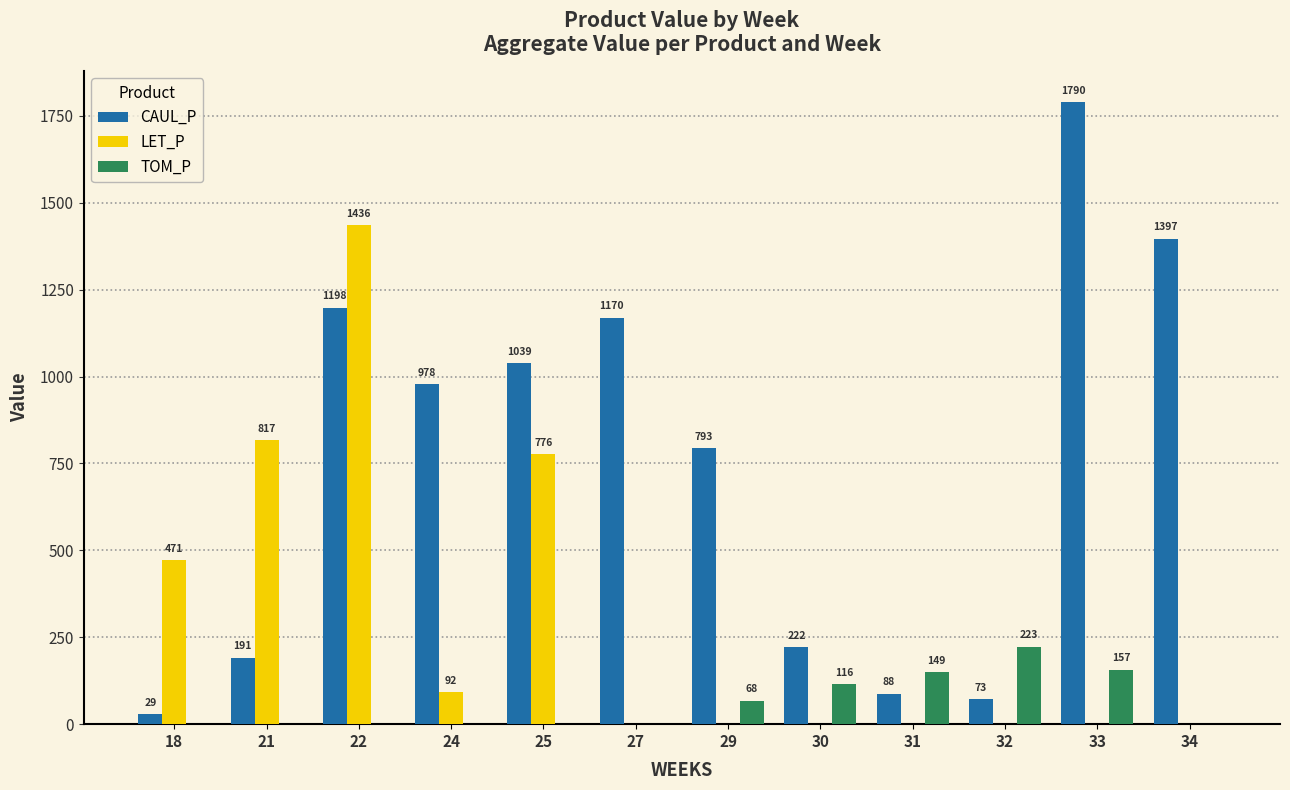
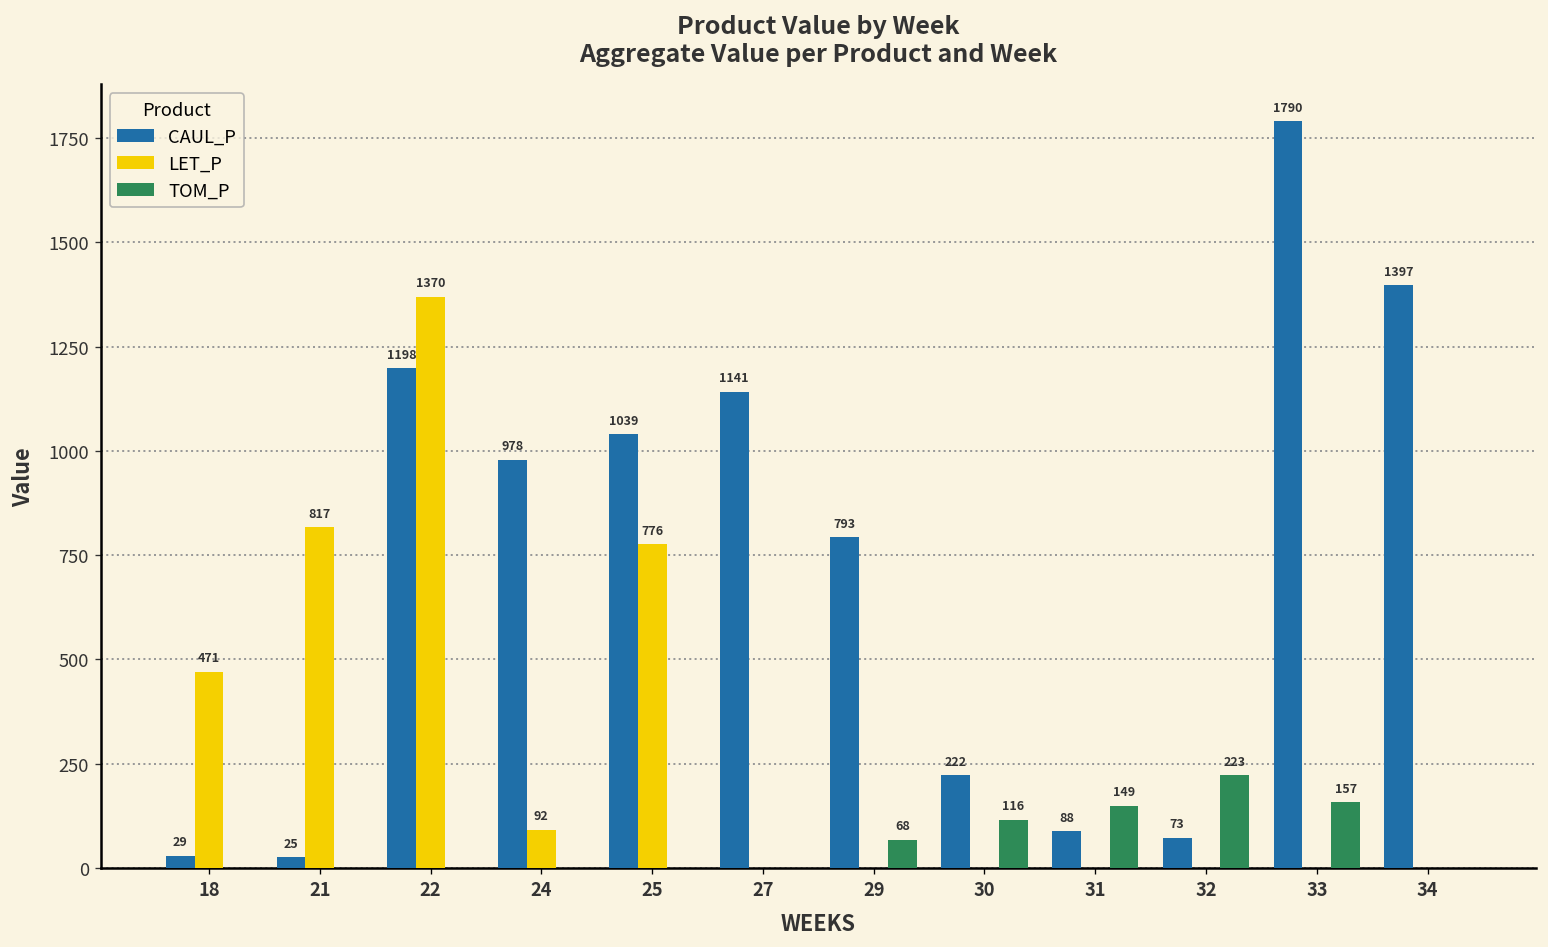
CAUL_P, 21: 191 -> 25
LET_P, 22: 1436 -> 1370
CAUL_P, 27: 1170 -> 1141
